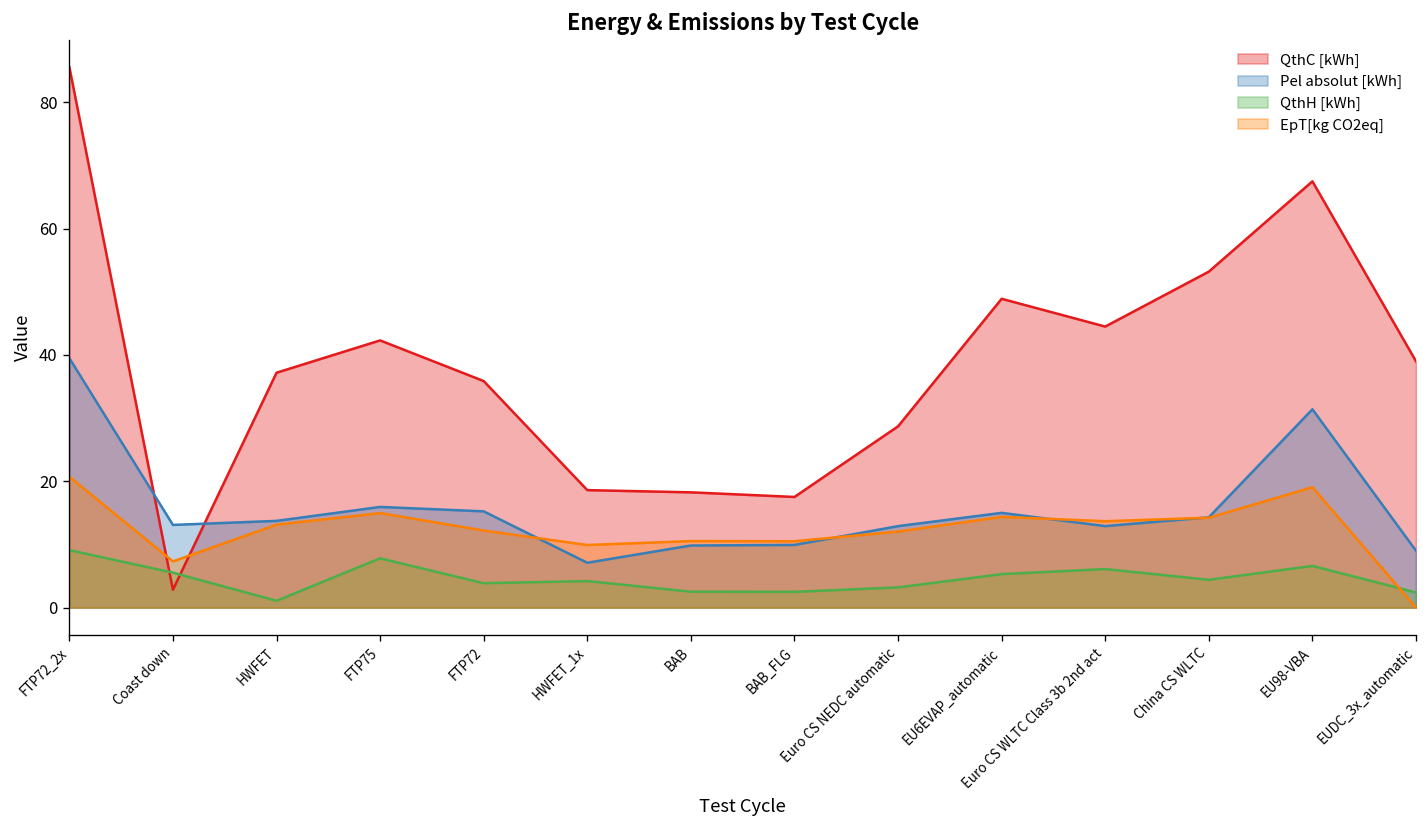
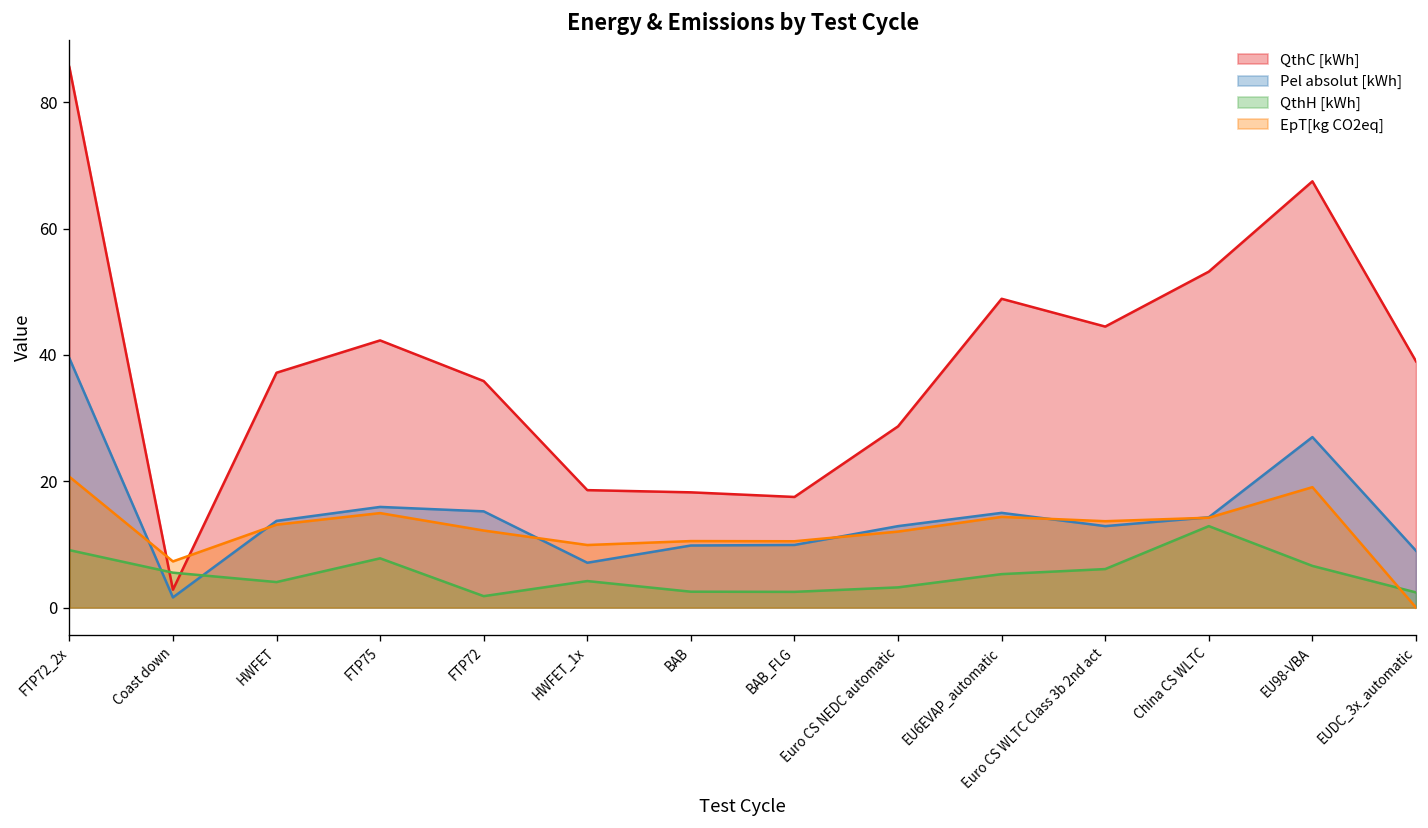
Pel absolut [kWh], Coast down: 13 -> 2
QthH [kWh], HWFET: 1 -> 4
QthH [kWh], FTP72: 4 -> 2
QthH [kWh], China CS WLTC: 4 -> 13
Pel absolut [kWh], EU98-VBA: 31 -> 27
